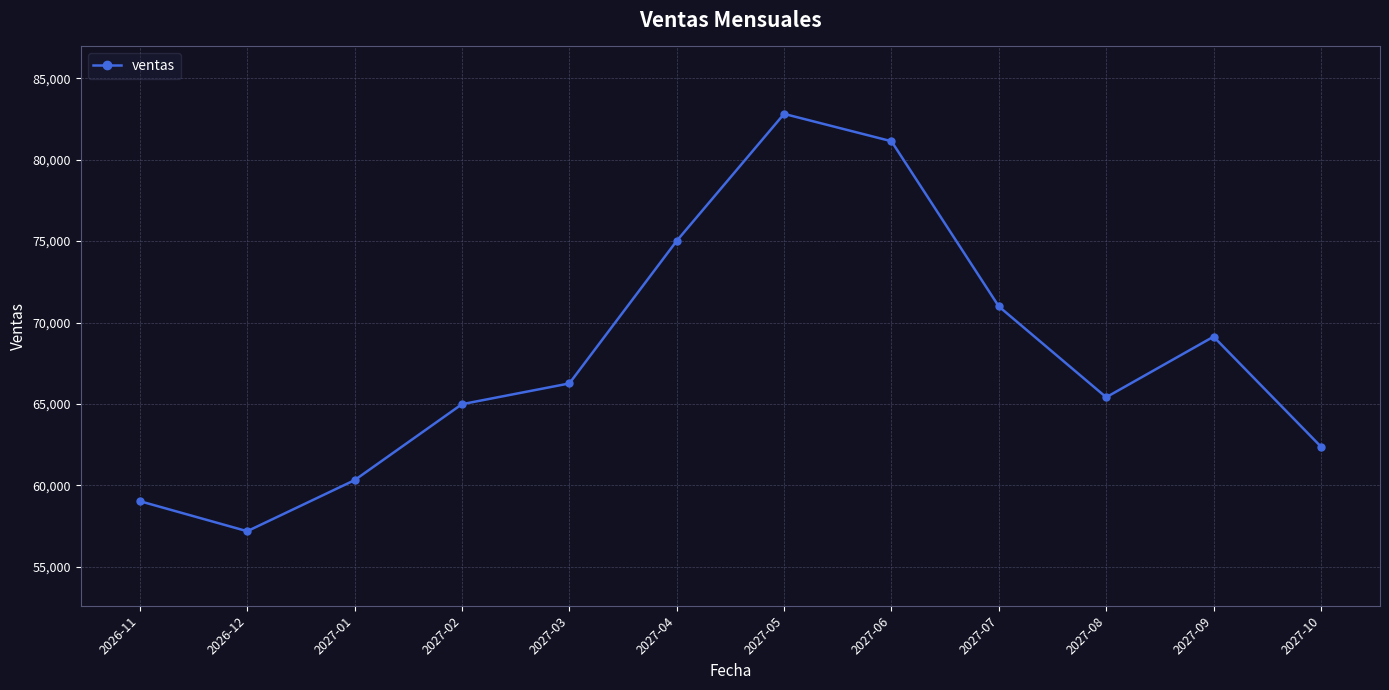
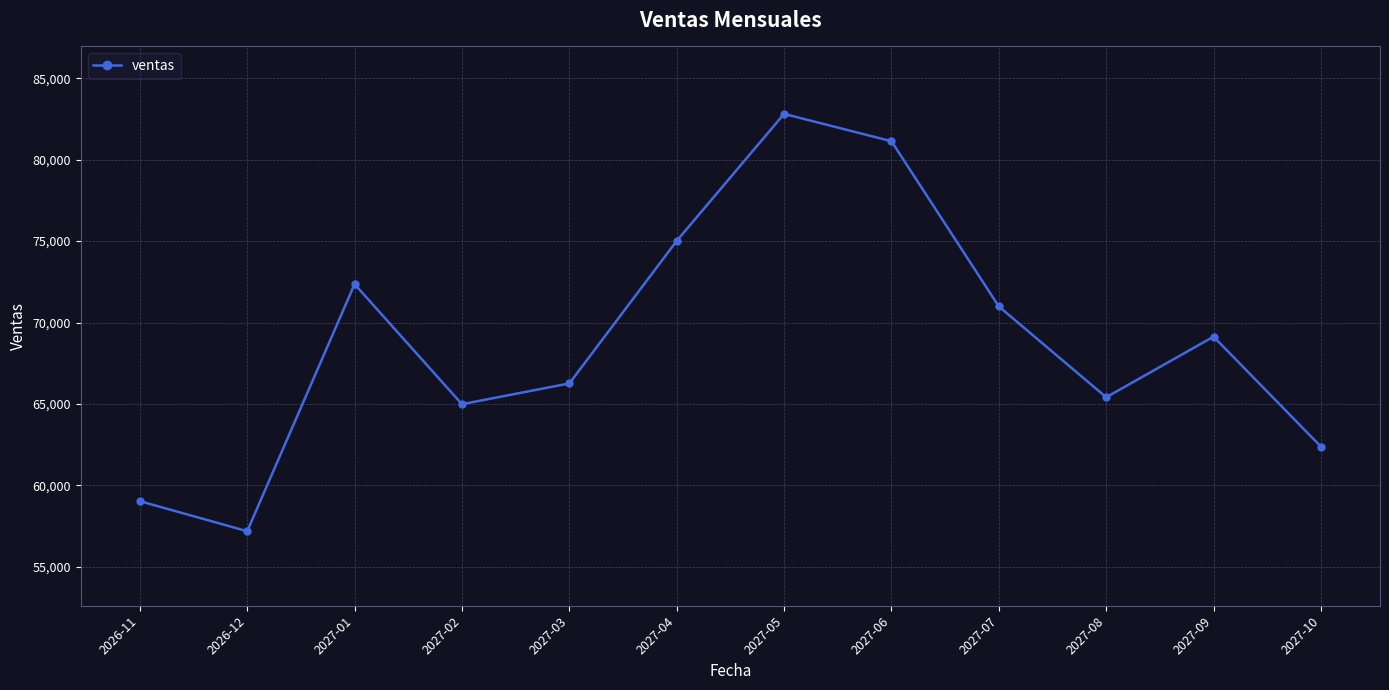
2027-01: 60,300 -> 72,400
